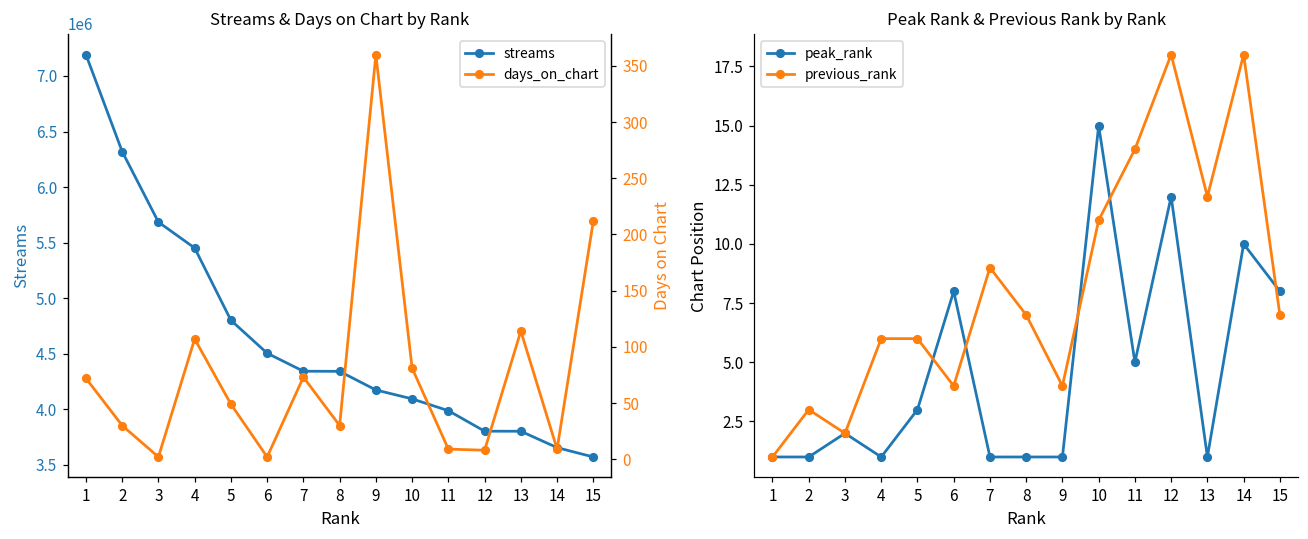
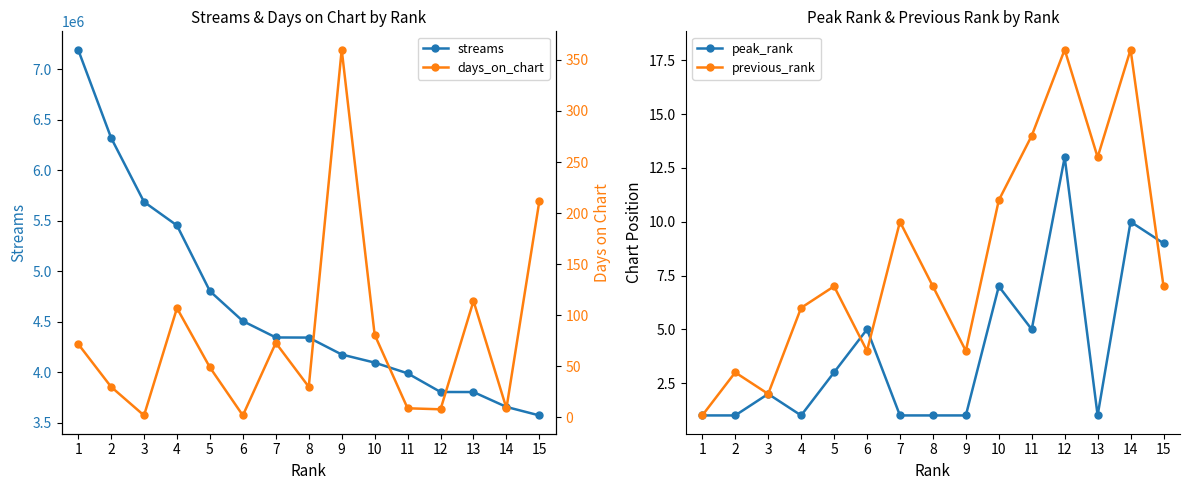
Peak Rank & Previous Rank by Rank, previous_rank, 5: 6 -> 7
Peak Rank & Previous Rank by Rank, peak_rank, 6: 8 -> 5
Peak Rank & Previous Rank by Rank, previous_rank, 7: 9 -> 10
Peak Rank & Previous Rank by Rank, peak_rank, 10: 15 -> 7
Peak Rank & Previous Rank by Rank, peak_rank, 12: 12 -> 13
Peak Rank & Previous Rank by Rank, previous_rank, 13: 12 -> 13
Peak Rank & Previous Rank by Rank, peak_rank, 15: 8 -> 9
